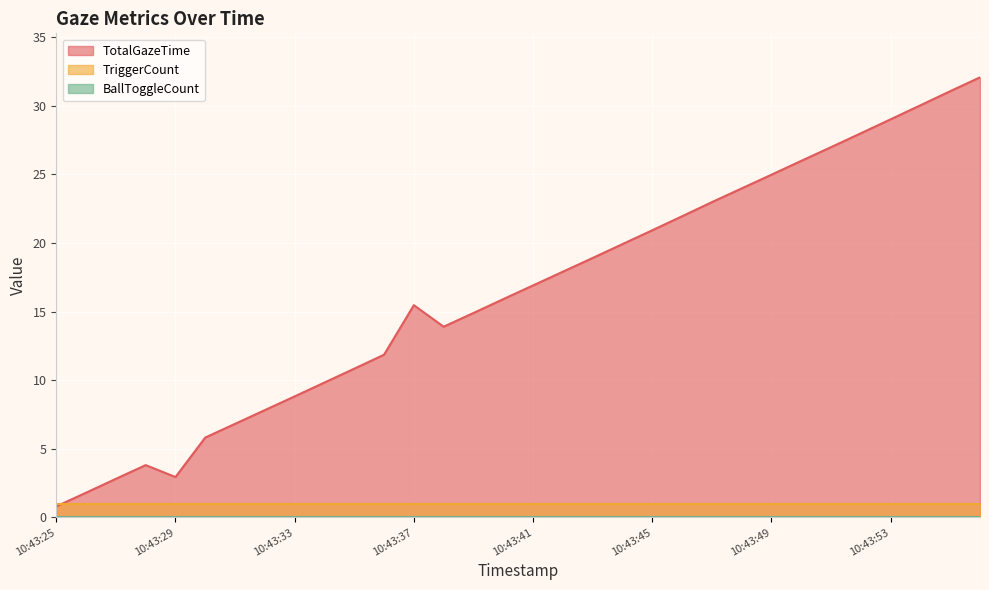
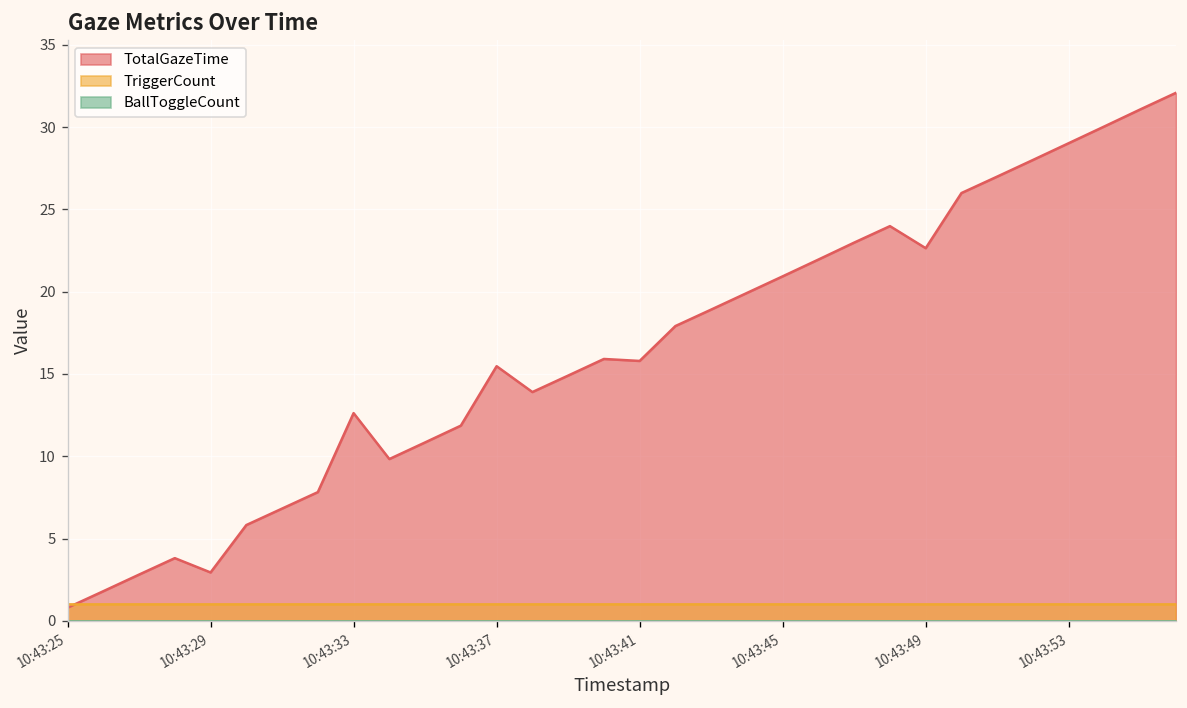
TotalGazeTime, 10:43:33: 8.8 -> 12.6
TotalGazeTime, 10:43:41: 16.9 -> 15.8
TotalGazeTime, 10:43:49: 25.0 -> 22.6
